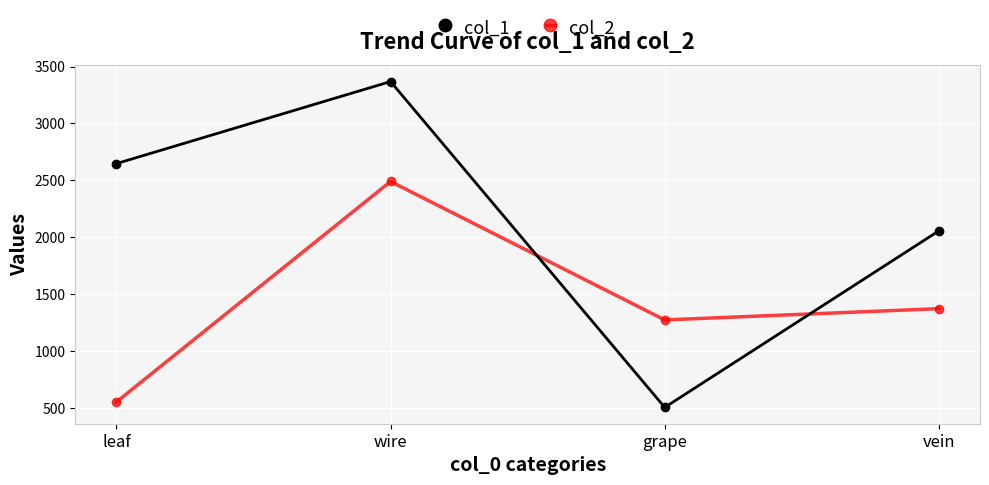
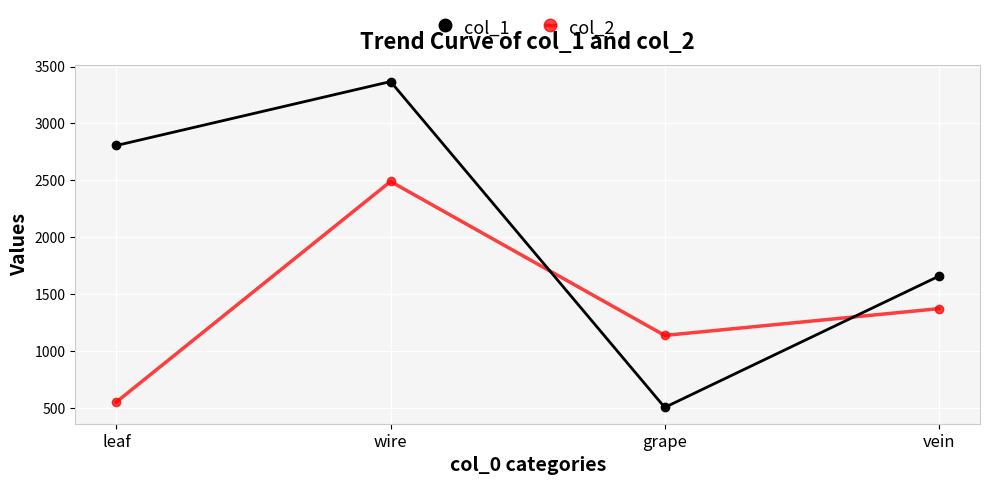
col_1, leaf: 2650 -> 2810
col_2, grape: 1280 -> 1140
col_1, vein: 2060 -> 1660
